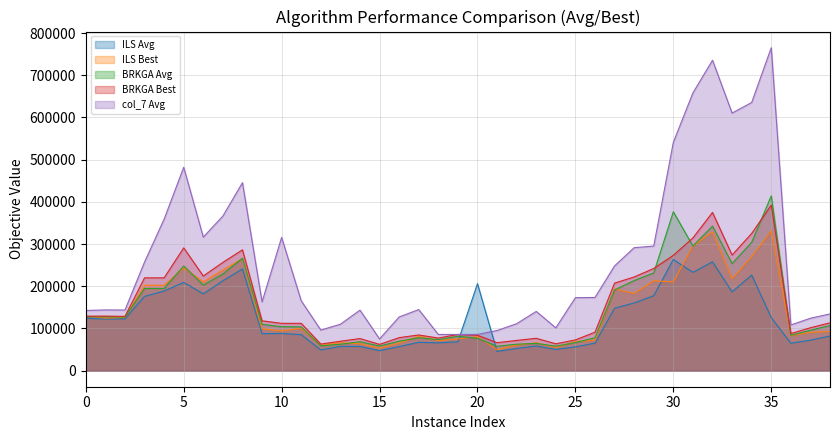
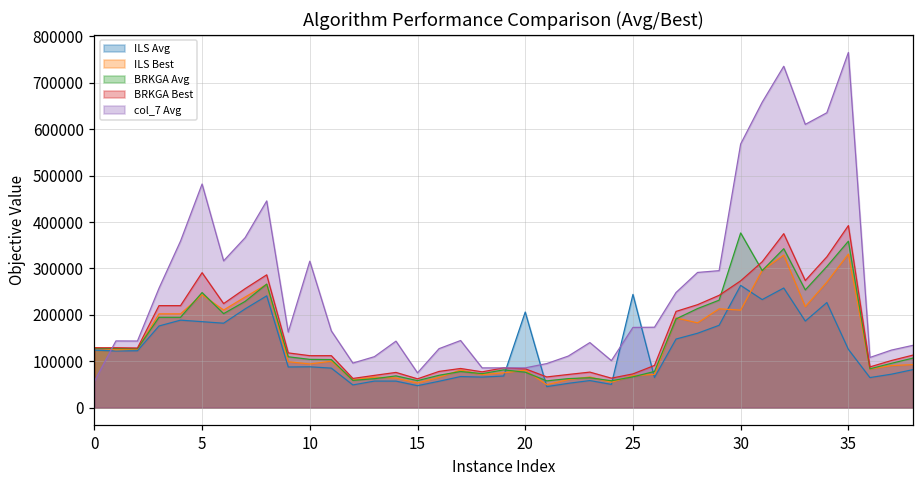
col_7 Avg, 0: 140000 -> 60000
ILS Avg, 5: 210000 -> 190000
ILS Avg, 25: 60000 -> 240000
col_7 Avg, 30: 540000 -> 570000
BRKGA Avg, 35: 410000 -> 360000
